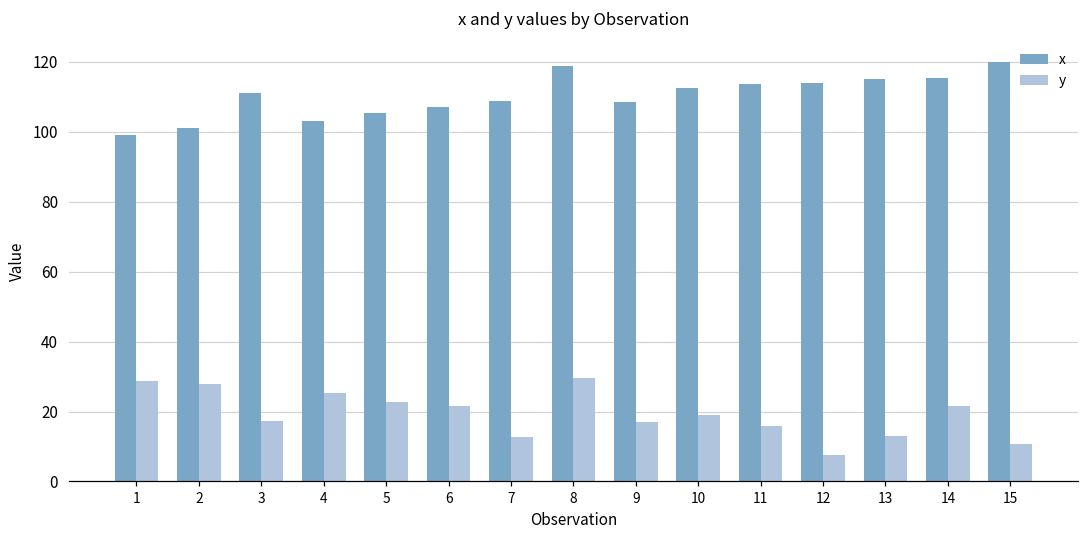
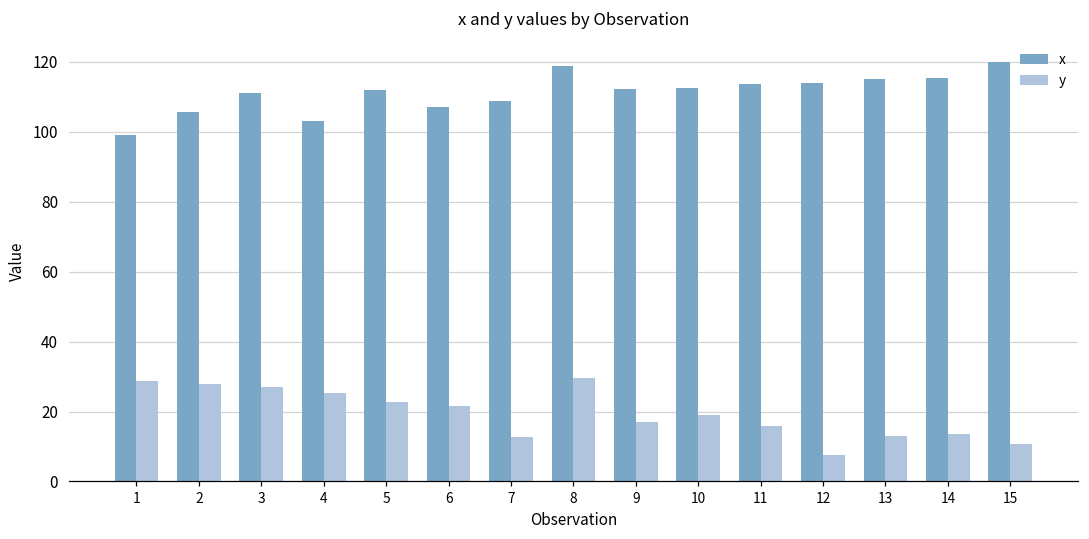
x, 2: 101 -> 106
y, 3: 17 -> 27
x, 5: 105 -> 112
x, 9: 109 -> 112
y, 14: 22 -> 14
